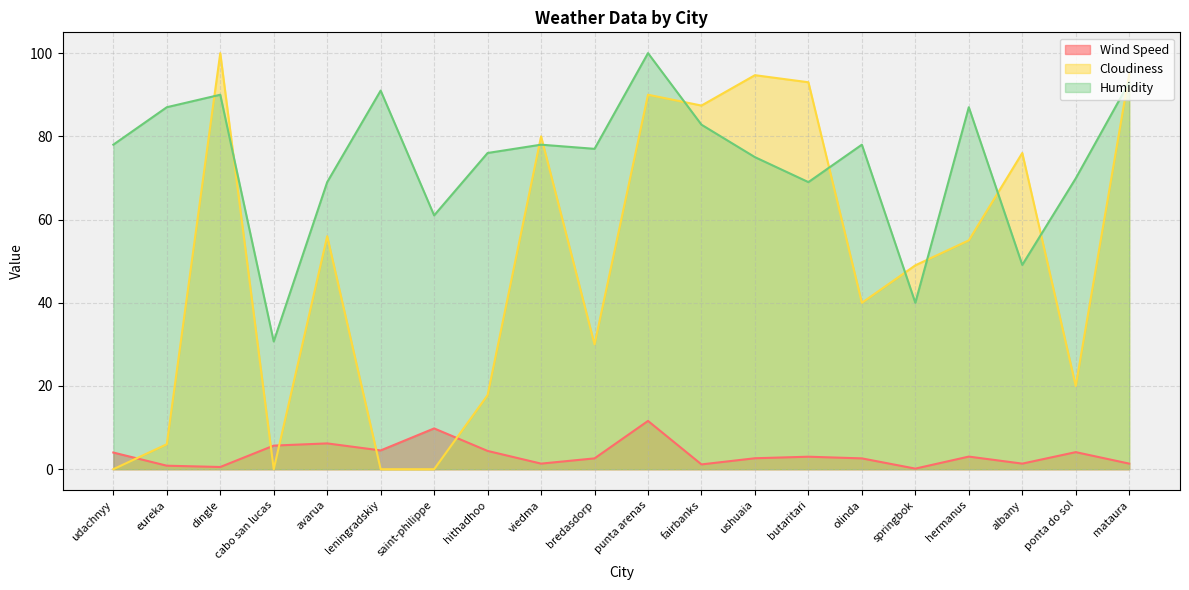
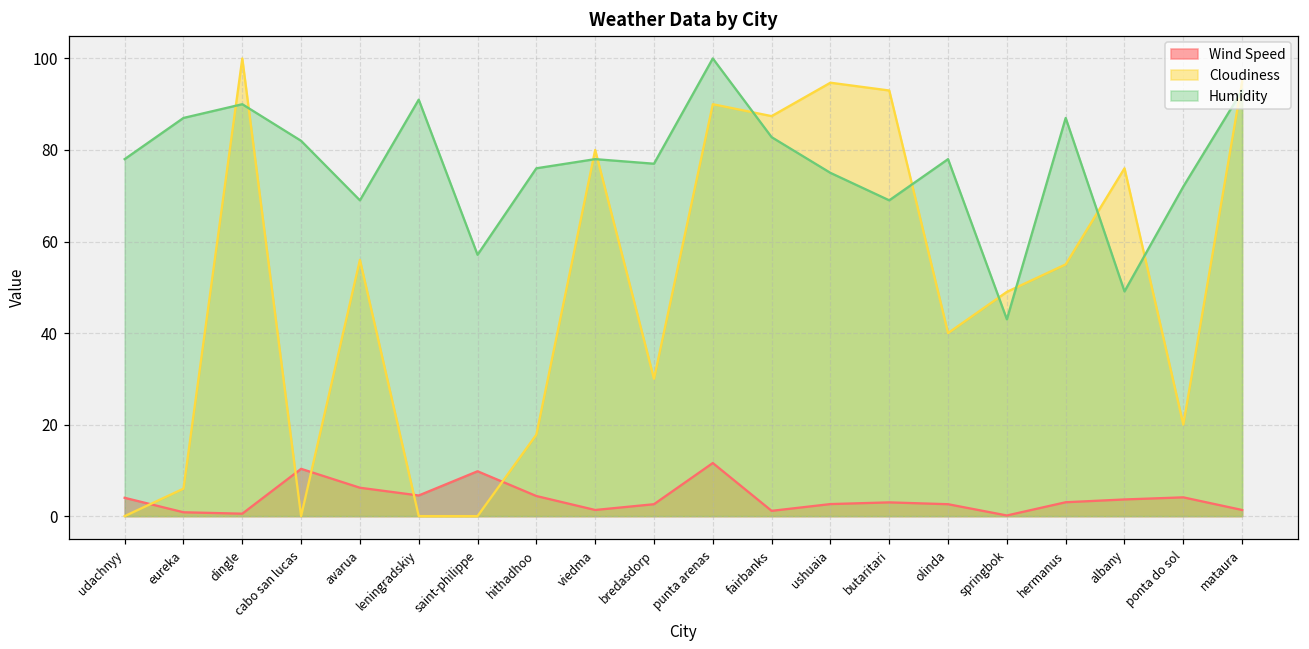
Wind Speed, cabo san lucas: 6 -> 10
Humidity, cabo san lucas: 31 -> 82
Humidity, saint-philippe: 61 -> 57
Humidity, springbok: 40 -> 43
Wind Speed, albany: 1 -> 4
Humidity, ponta do sol: 70 -> 72
